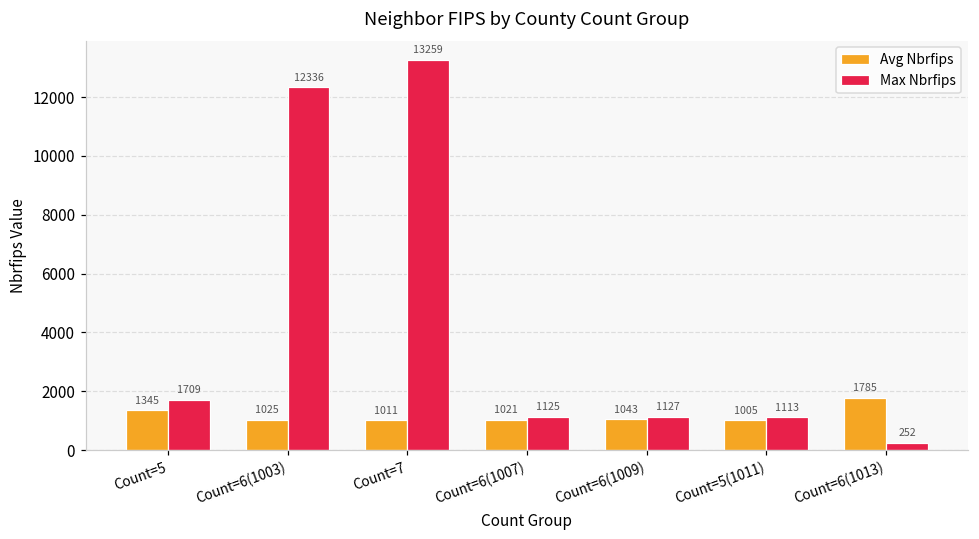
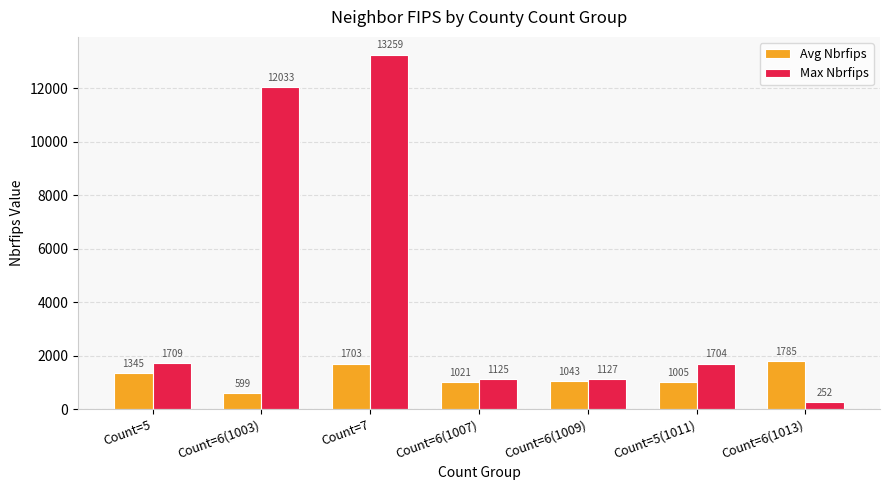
Avg Nbrfips, Count=6(1003): 1025 -> 599
Max Nbrfips, Count=6(1003): 12336 -> 12033
Avg Nbrfips, Count=7: 1011 -> 1703
Max Nbrfips, Count=5(1011): 1113 -> 1704
